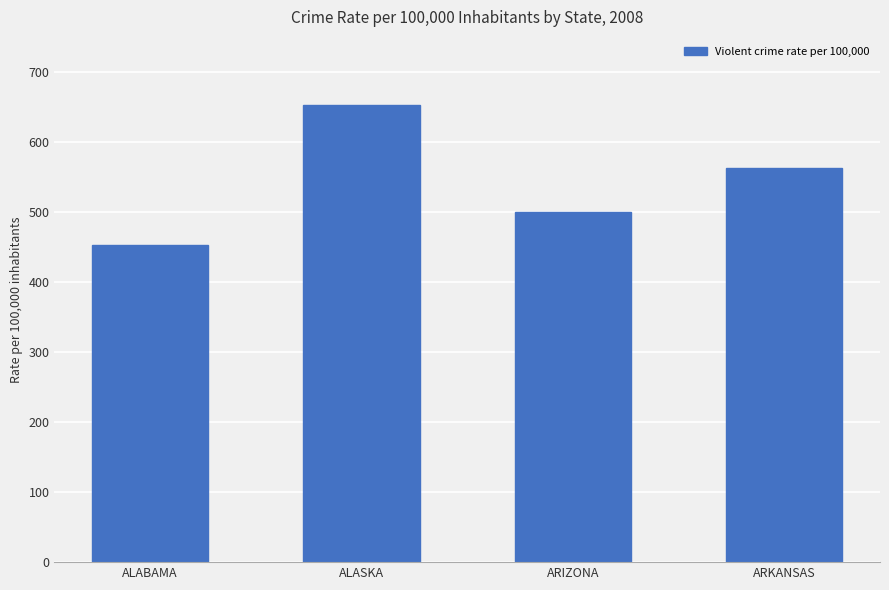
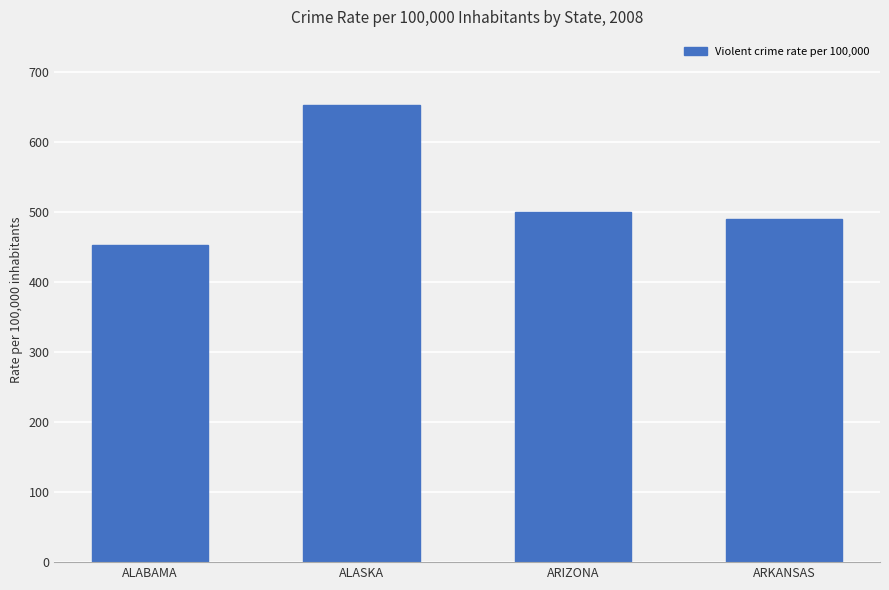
ARKANSAS: 560 -> 490
